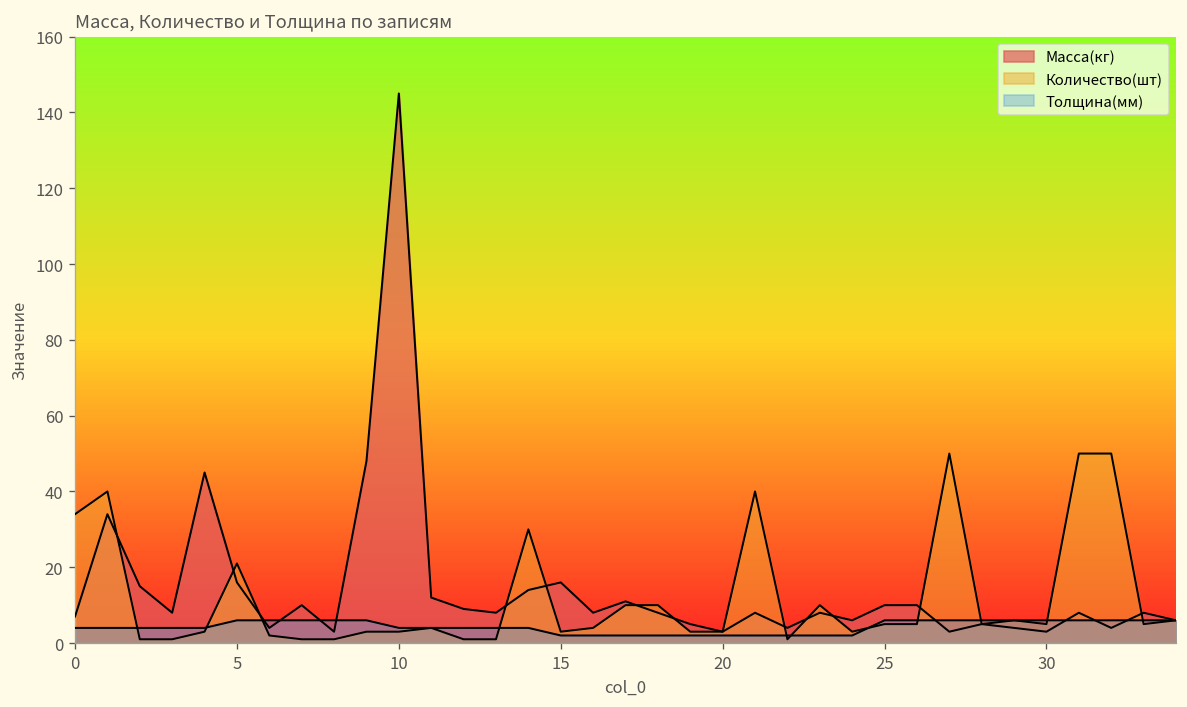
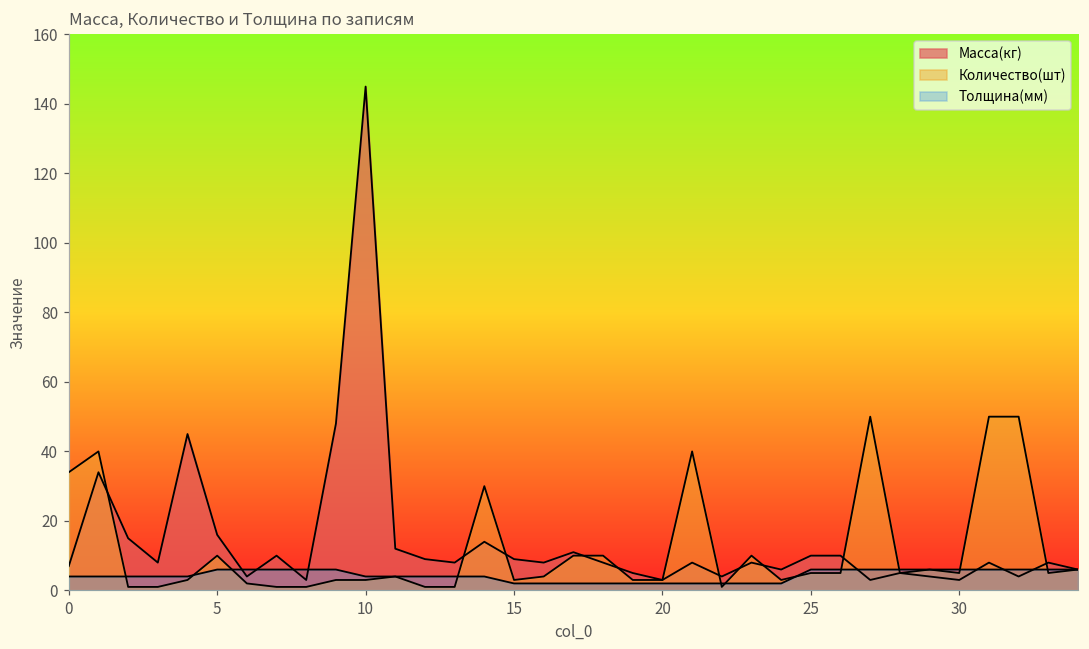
Количество(шт), 5: 21 -> 10
Масса(кг), 15: 16 -> 9
